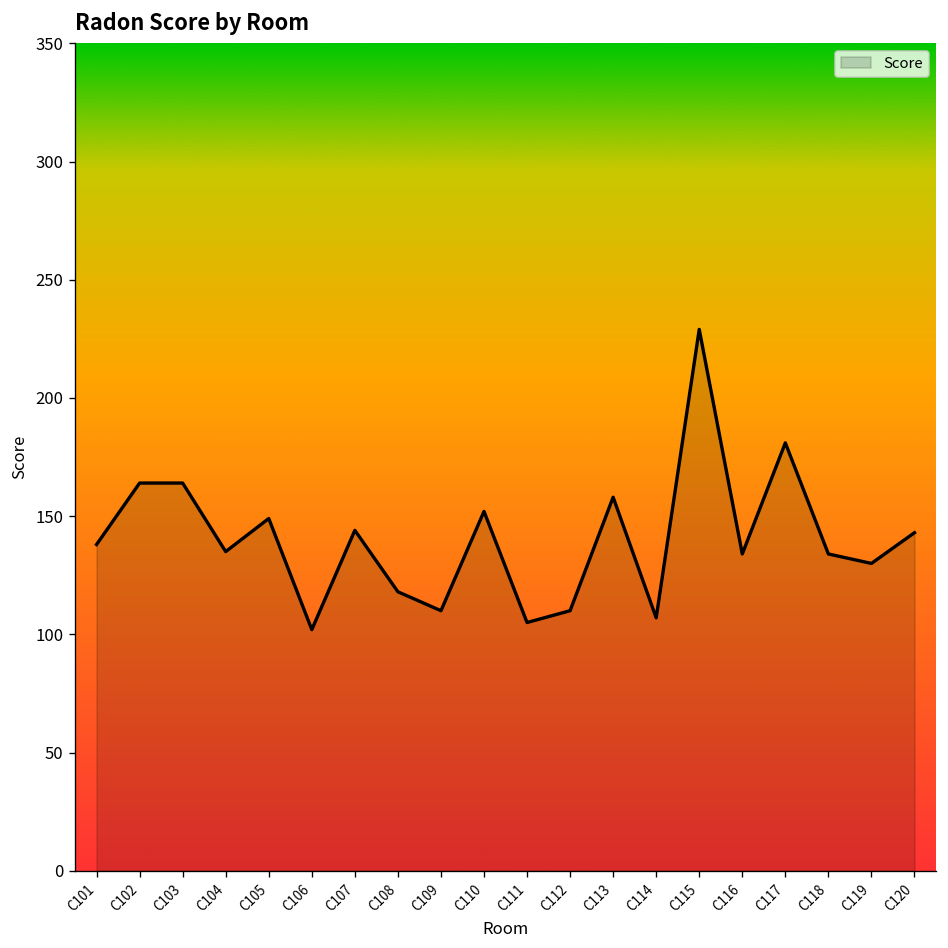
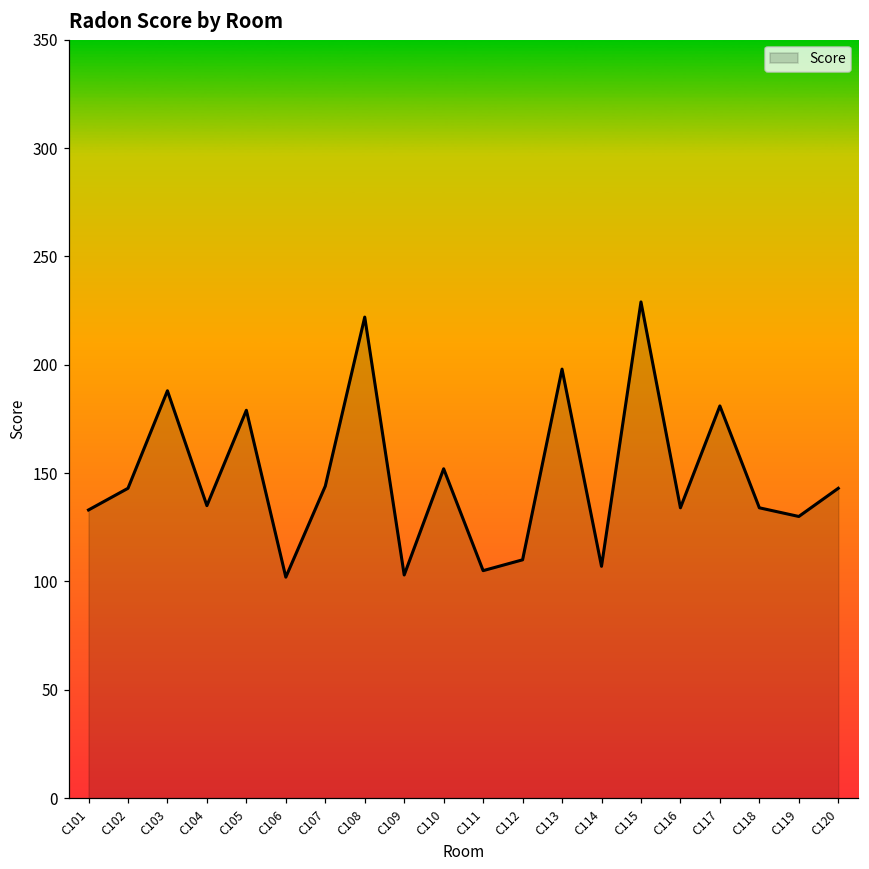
C101: 138 -> 133
C102: 164 -> 143
C103: 164 -> 188
C105: 149 -> 179
C108: 118 -> 222
C109: 110 -> 103
C113: 158 -> 198
